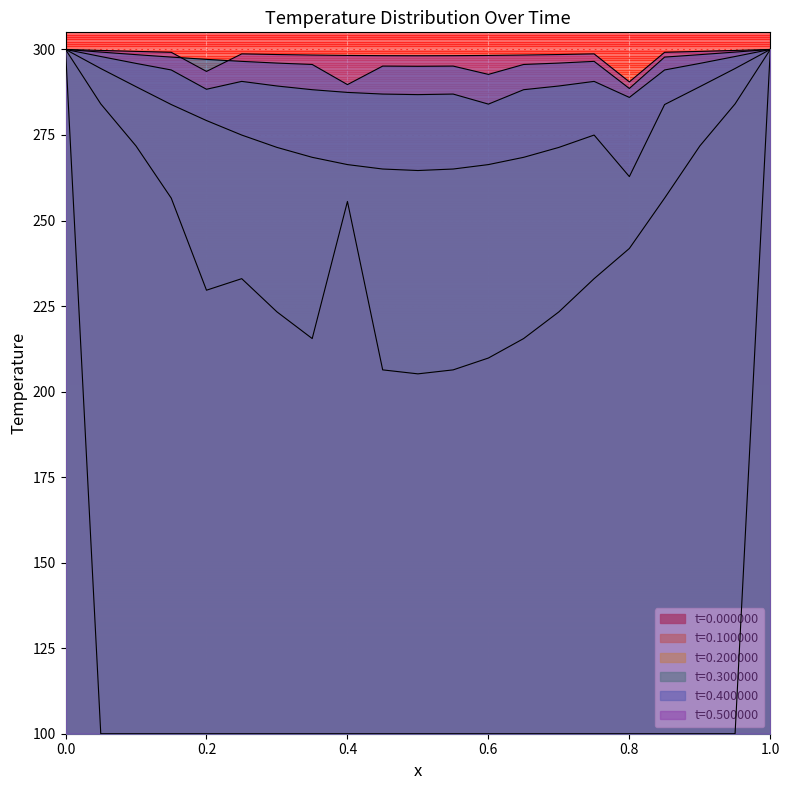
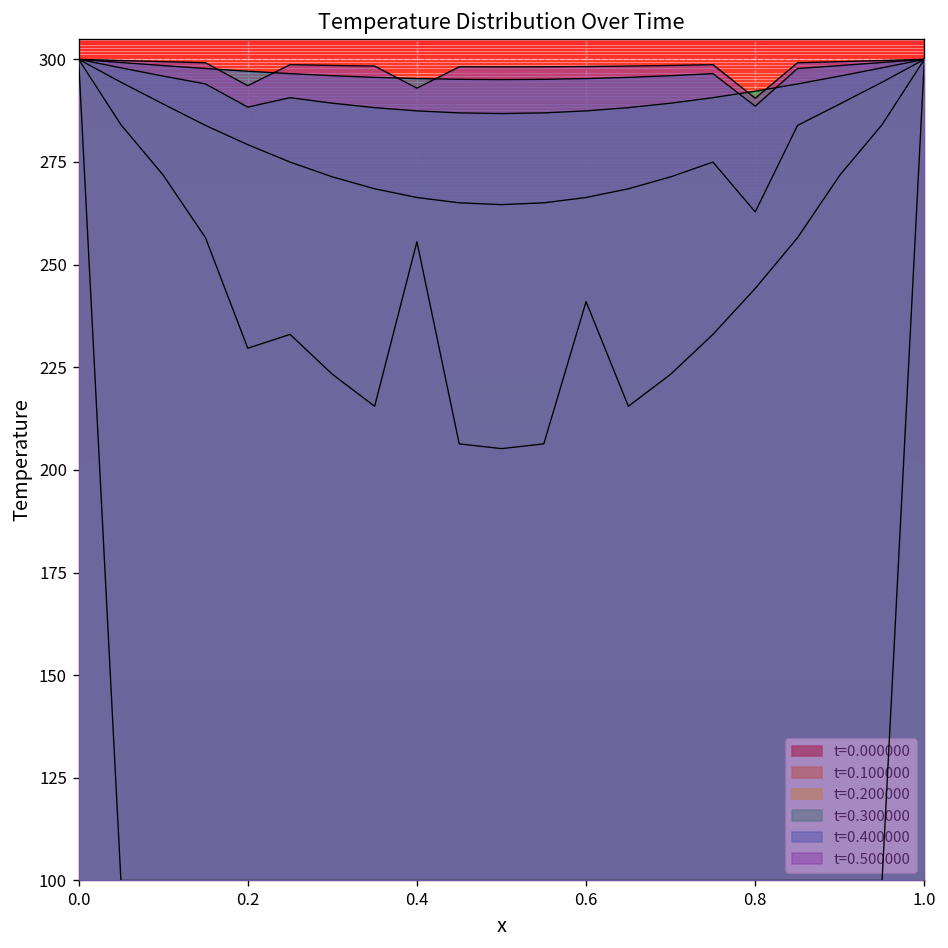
t=0.400000, 0.4: 290 -> 295
t=0.500000, 0.4: 298 -> 293
t=0.100000, 0.6: 210 -> 241
t=0.300000, 0.6: 284 -> 287
t=0.400000, 0.6: 293 -> 295
t=0.100000, 0.8: 242 -> 244
t=0.300000, 0.8: 286 -> 292
